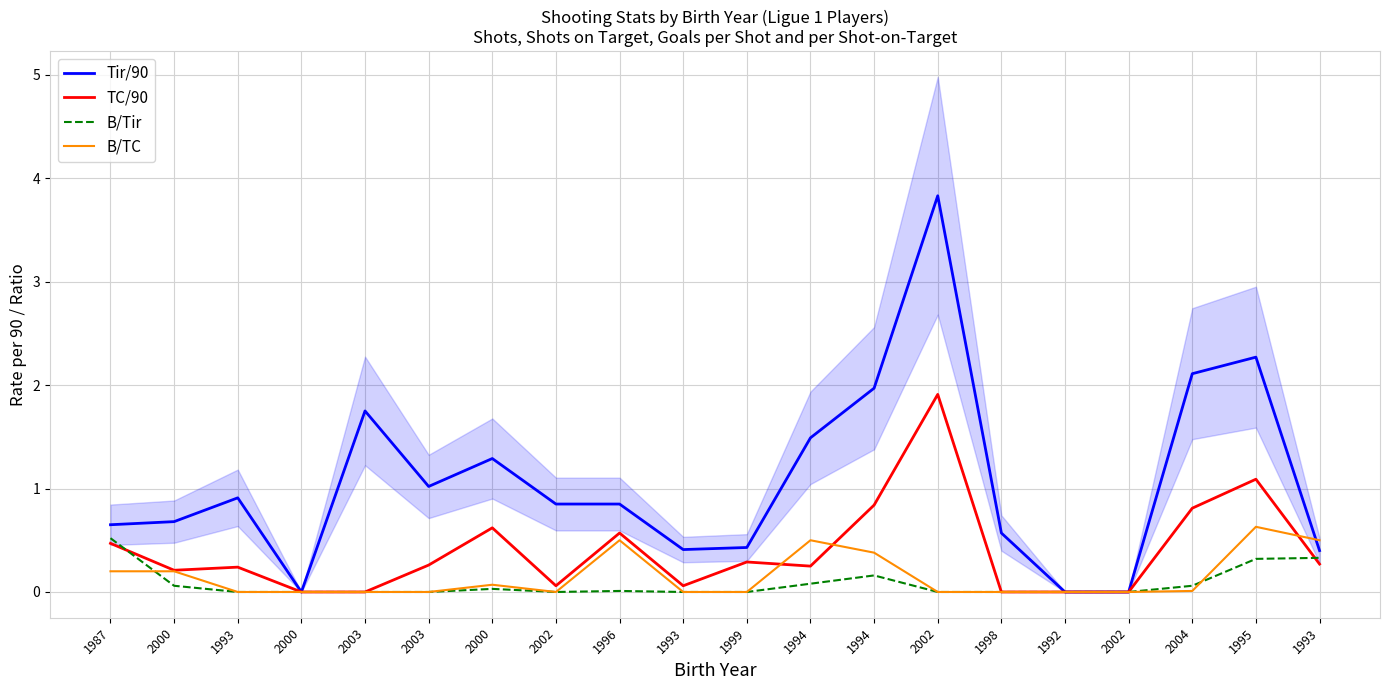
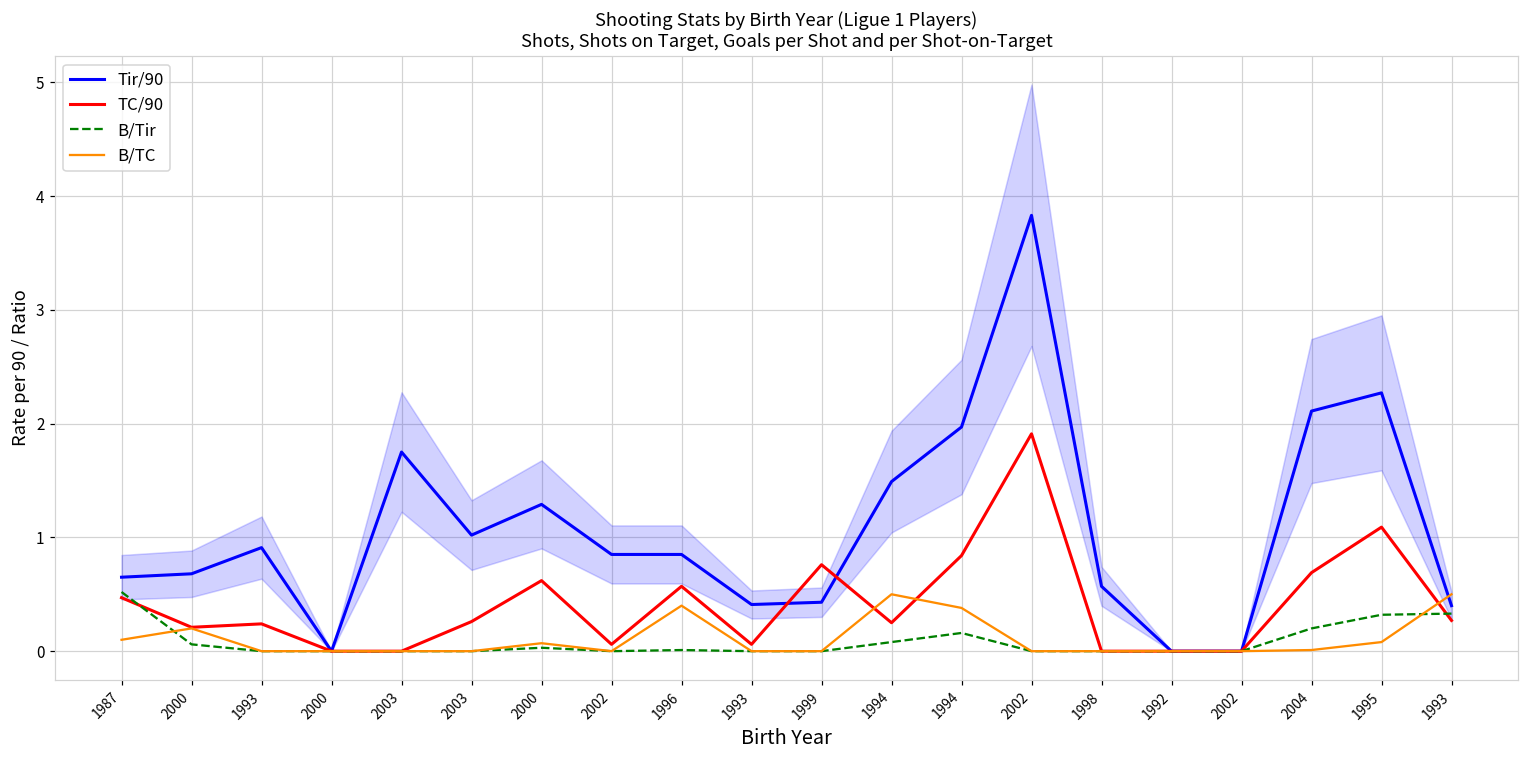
B/TC, 1987: 0.2 -> 0.1
B/TC, 1996: 0.5 -> 0.4
TC/90, 1999: 0.29 -> 0.76
TC/90, 2004: 0.81 -> 0.69
B/Tir, 2004: 0.06 -> 0.20
B/TC, 1995: 0.63 -> 0.08
